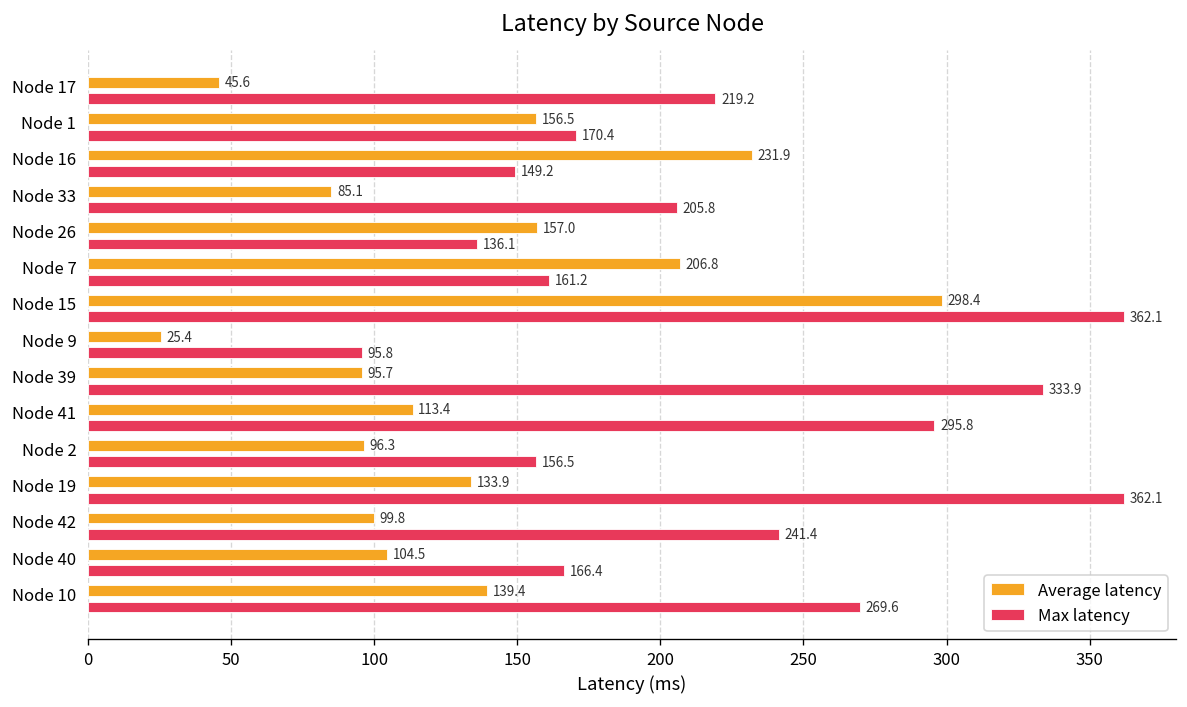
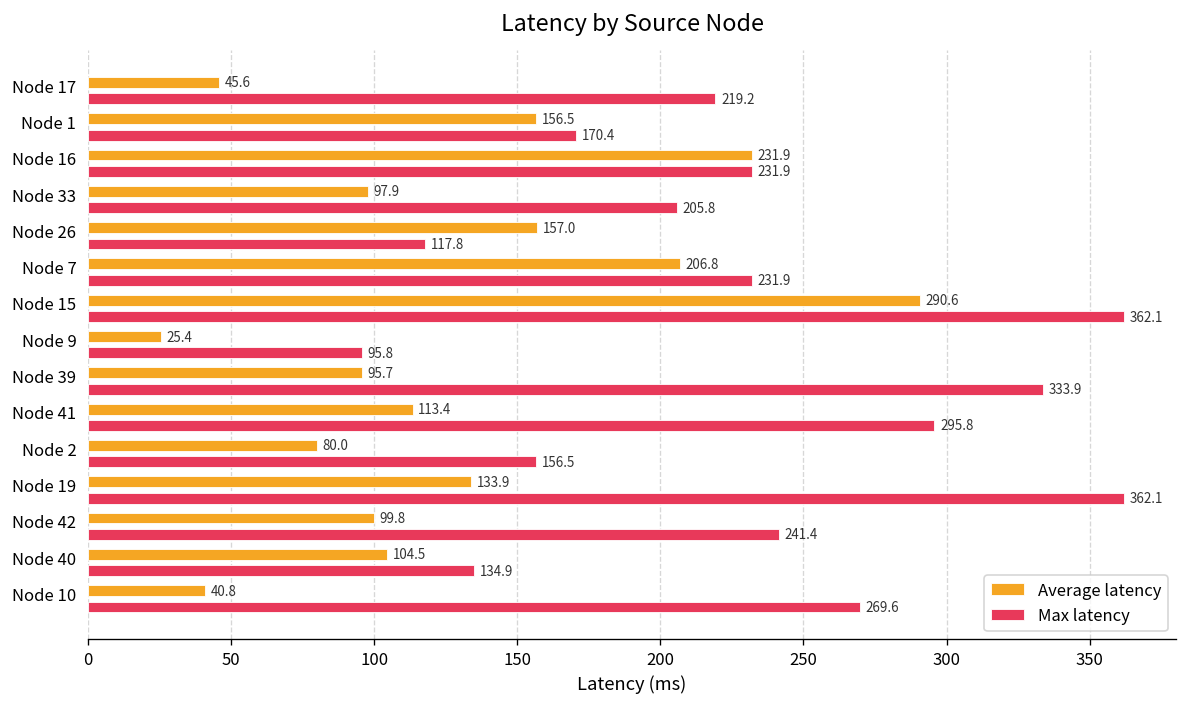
Max latency, Node 16: 149.2 -> 231.9
Average latency, Node 33: 85.1 -> 97.9
Max latency, Node 26: 136.1 -> 117.8
Max latency, Node 7: 161.2 -> 231.9
Average latency, Node 15: 298.4 -> 290.6
Average latency, Node 2: 96.3 -> 80.0
Max latency, Node 40: 166.4 -> 134.9
Average latency, Node 10: 139.4 -> 40.8
